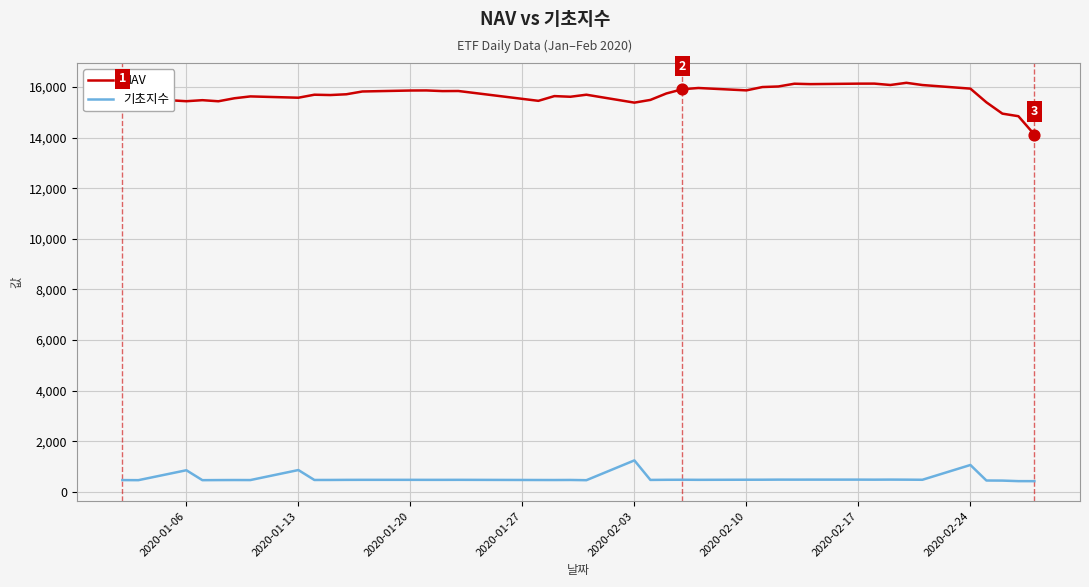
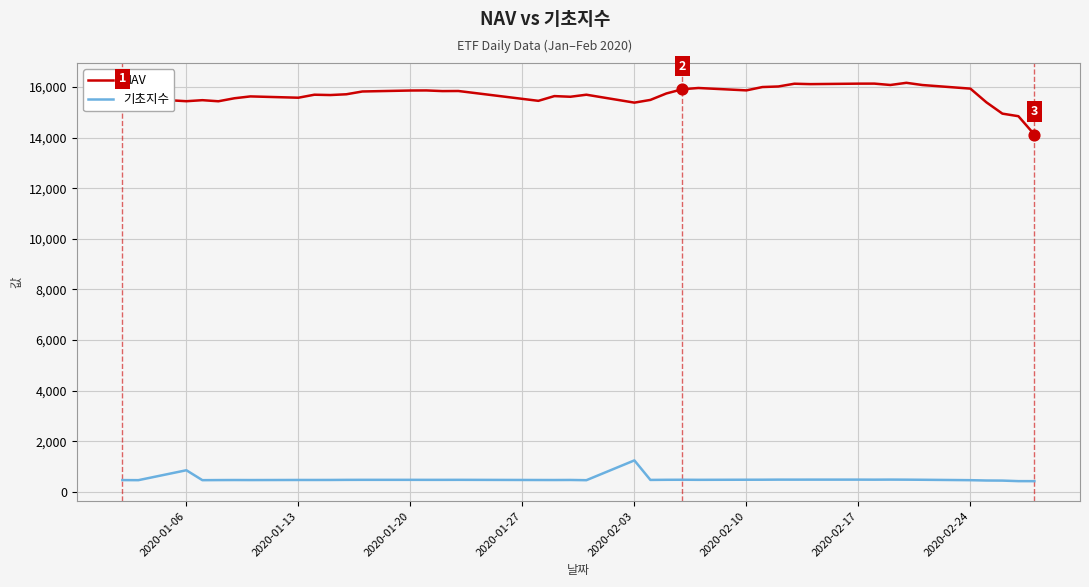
기초지수, 2020-01-13: 900 -> 500
기초지수, 2020-02-24: 1,100 -> 500
